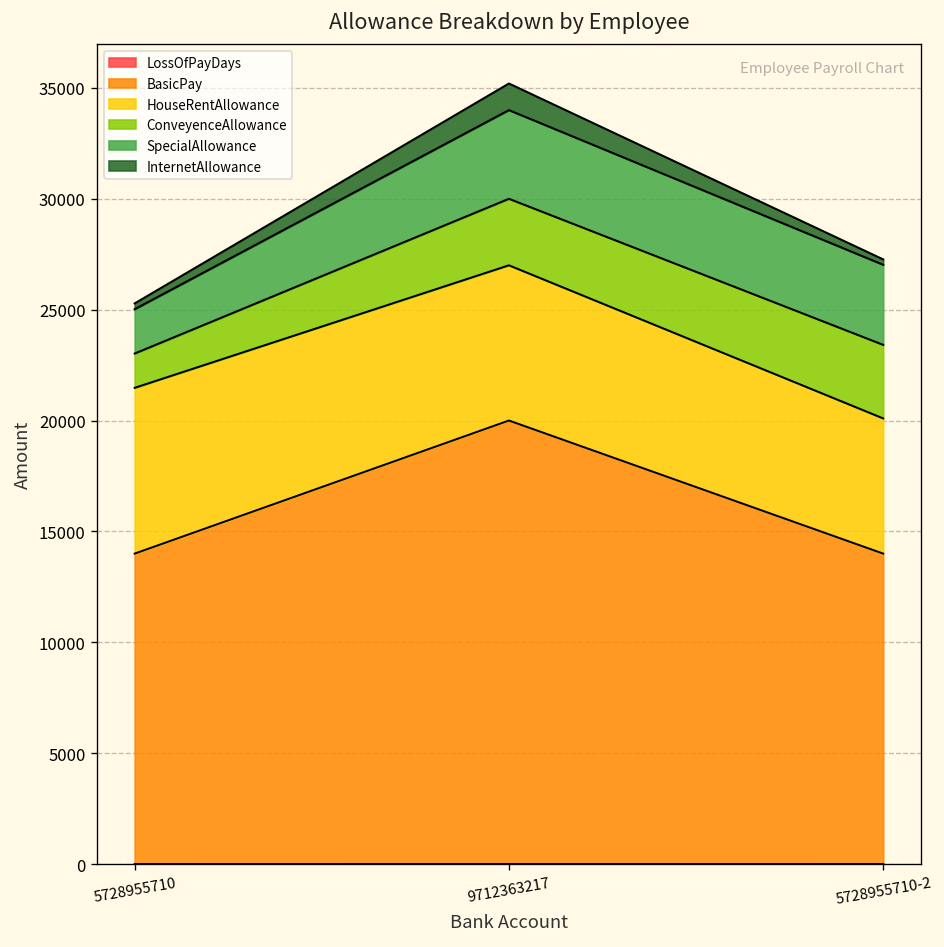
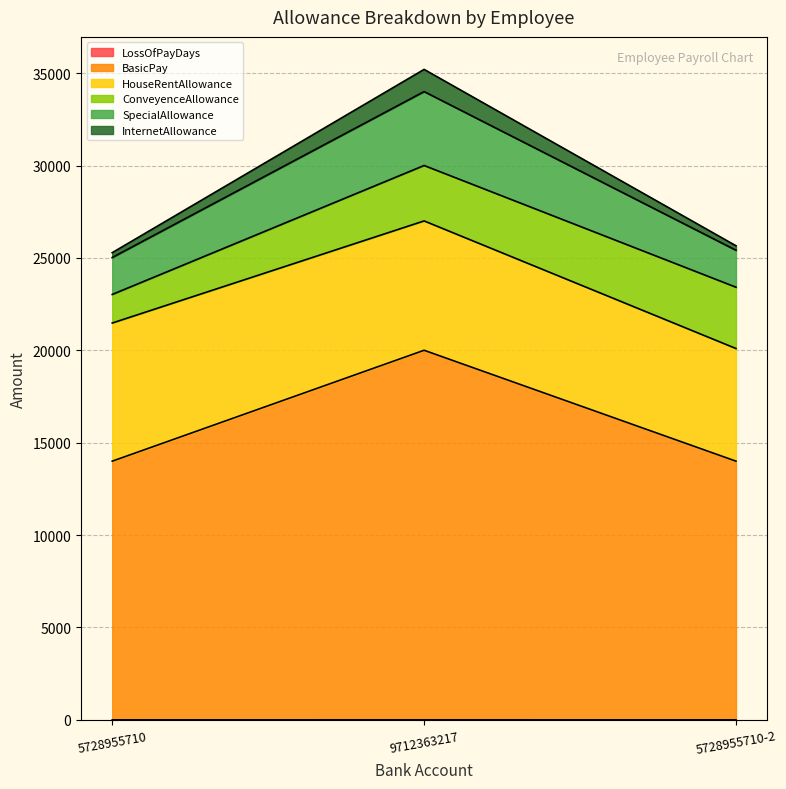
SpecialAllowance, 5728955710-2: 3600 -> 2000
